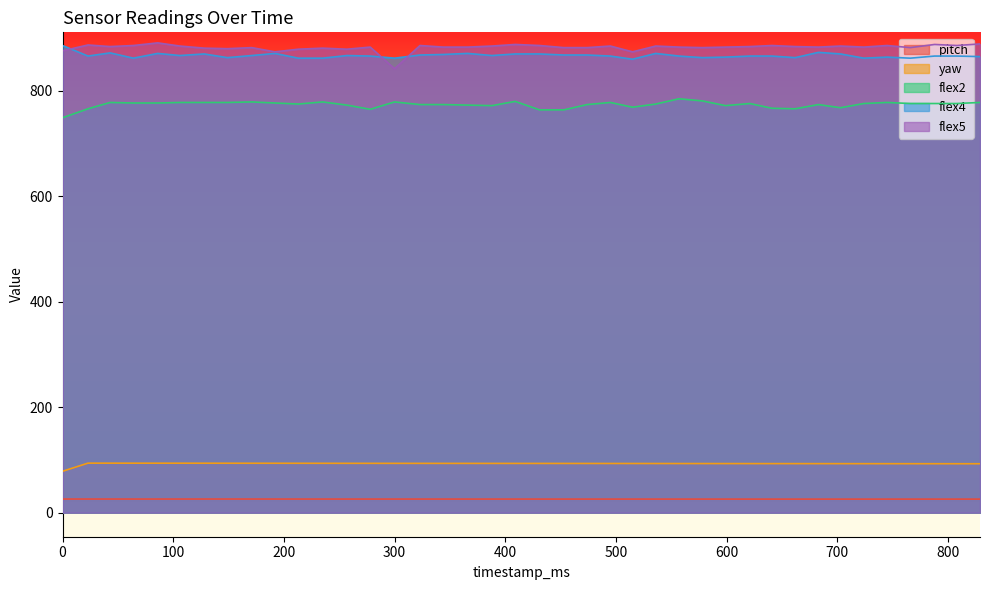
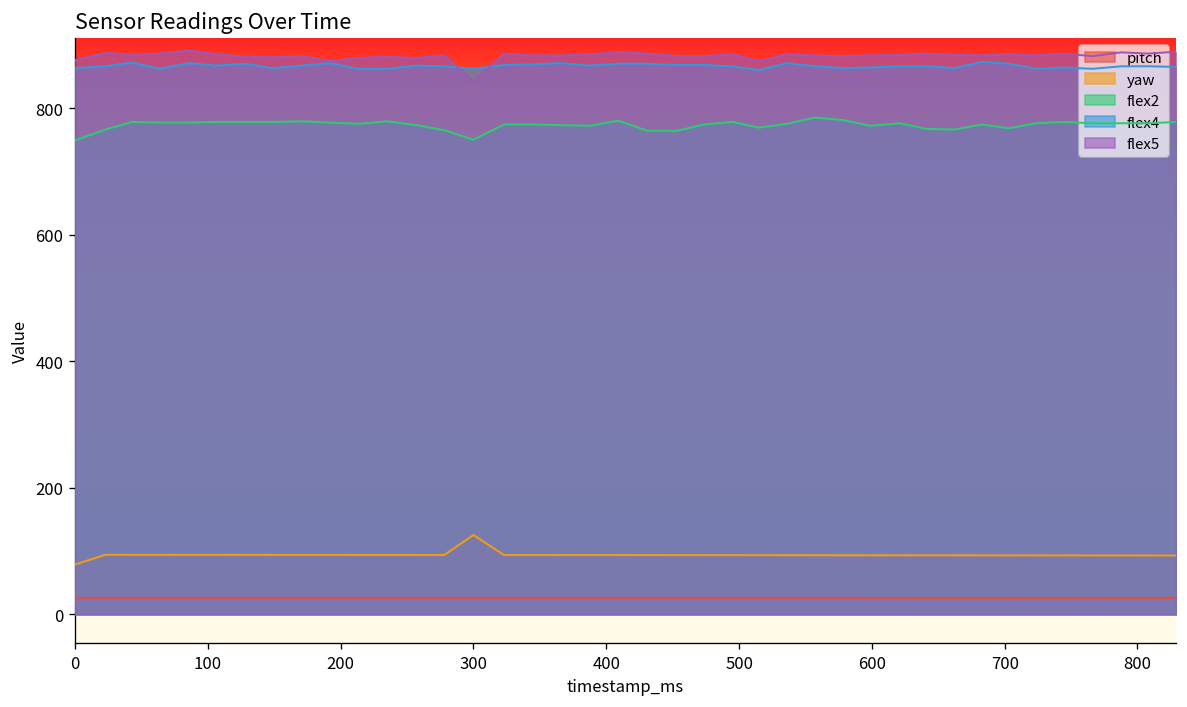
flex4, 0: 890 -> 860
yaw, 300: 90 -> 130
flex2, 300: 780 -> 750
